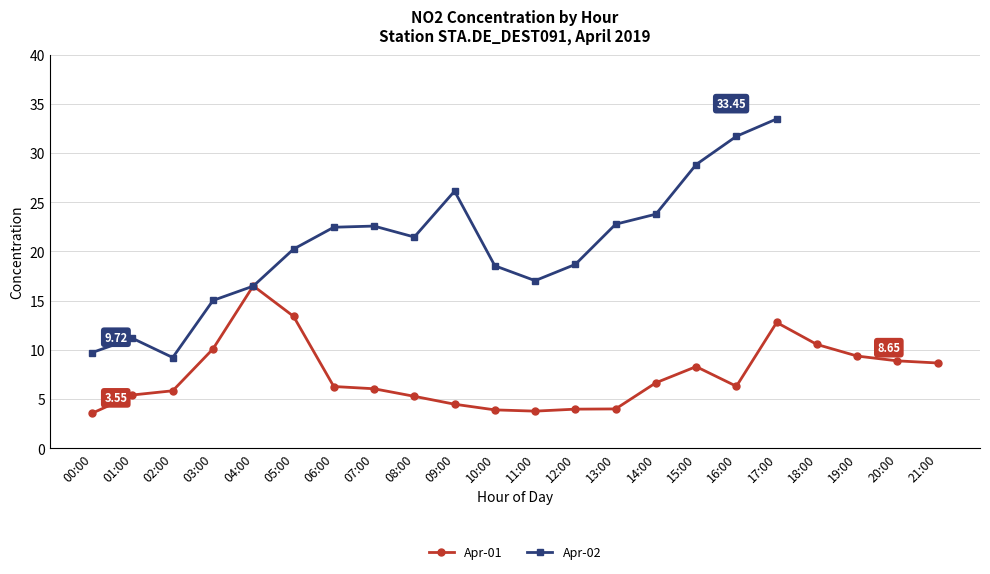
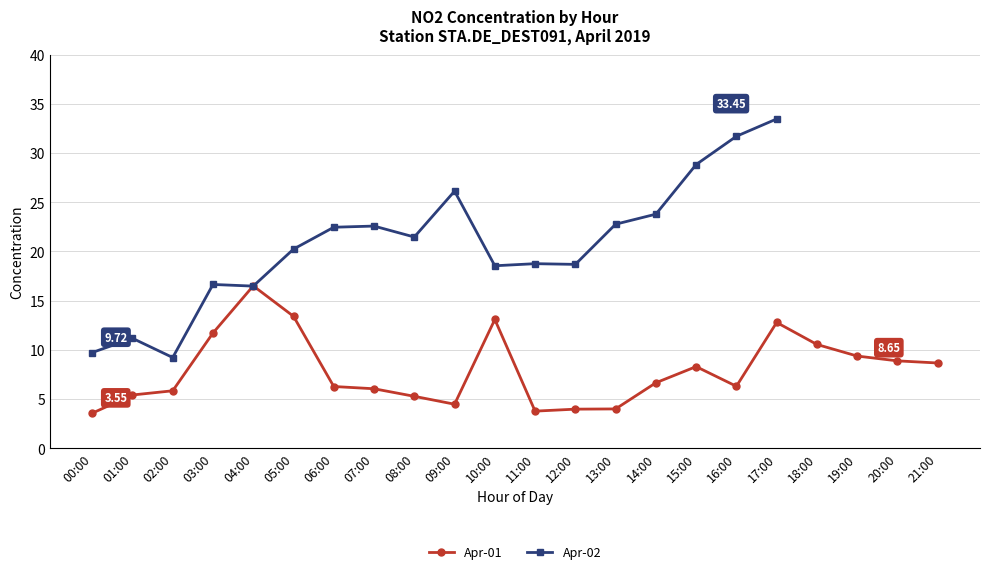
Apr-01, 03:00: 10 -> 12
Apr-02, 03:00: 15 -> 17
Apr-01, 10:00: 4 -> 13
Apr-02, 11:00: 17 -> 19
